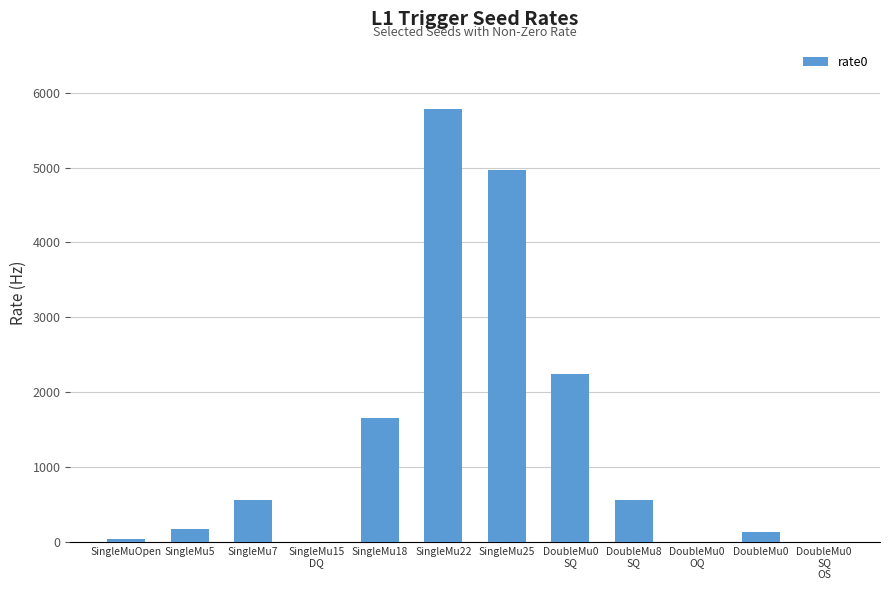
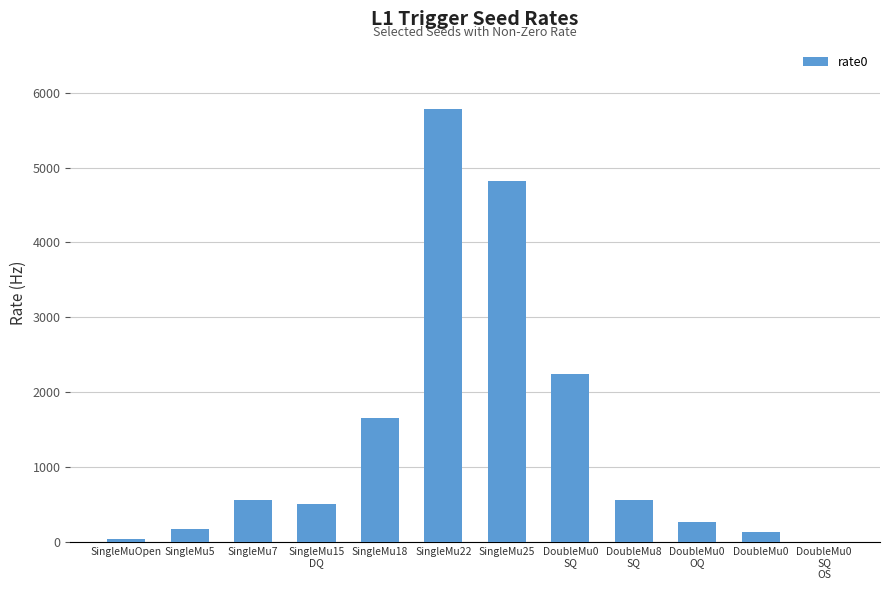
SingleMu15 DQ: 0 -> 500
SingleMu25: 5000 -> 4800
DoubleMu0 OQ: 0 -> 300
